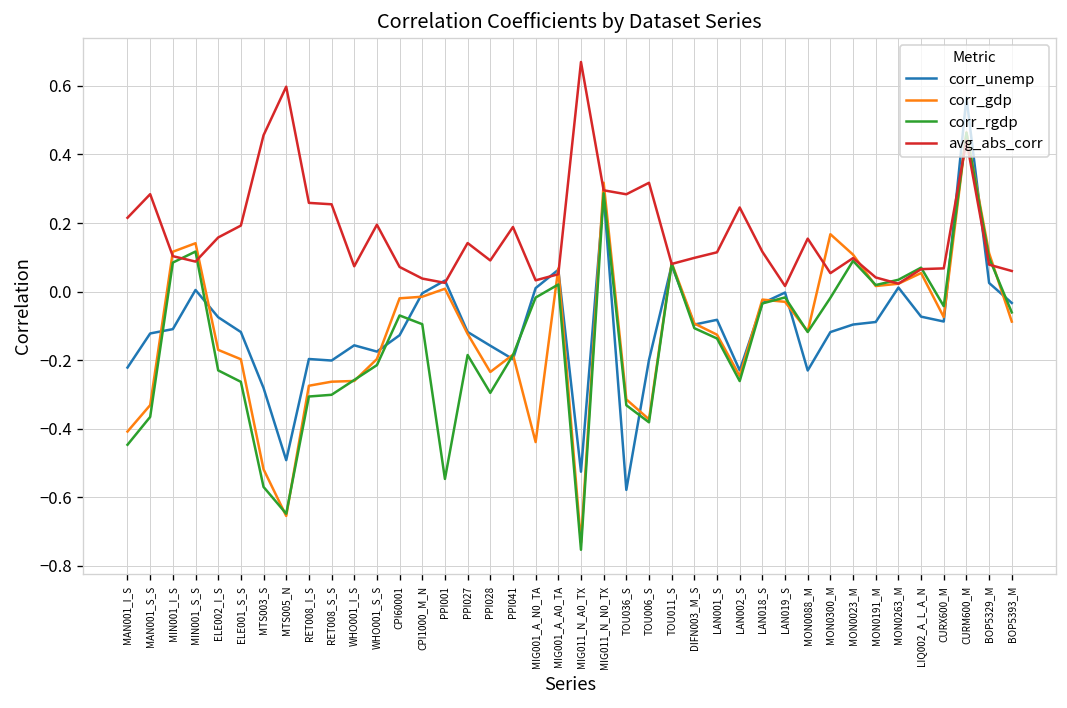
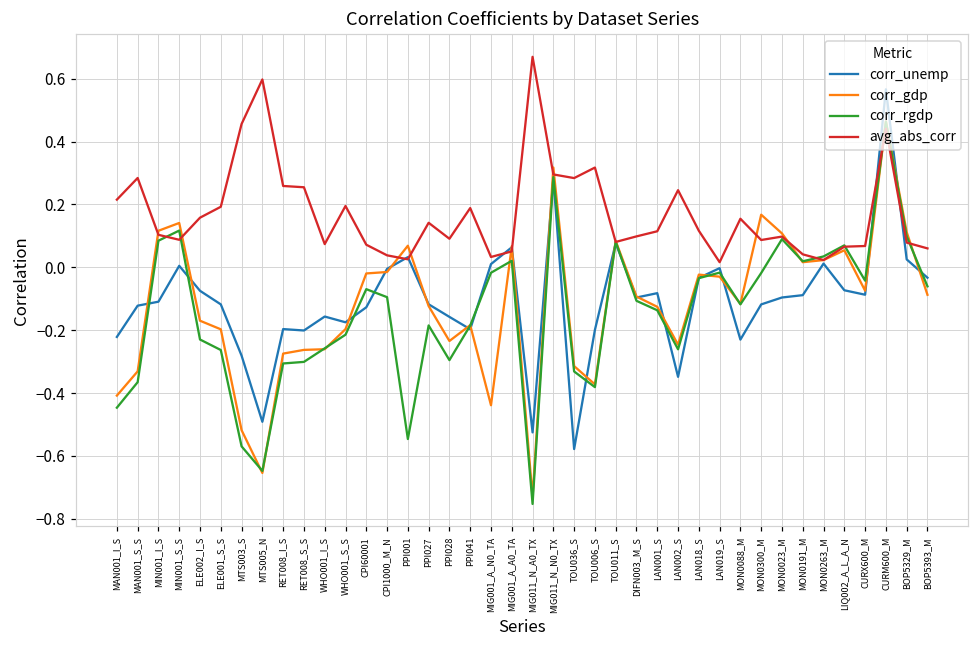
corr_gdp, PPI001: 0.01 -> 0.07
corr_unemp, LAN002_S: -0.23 -> -0.35
avg_abs_corr, MON0300_M: 0.05 -> 0.09
